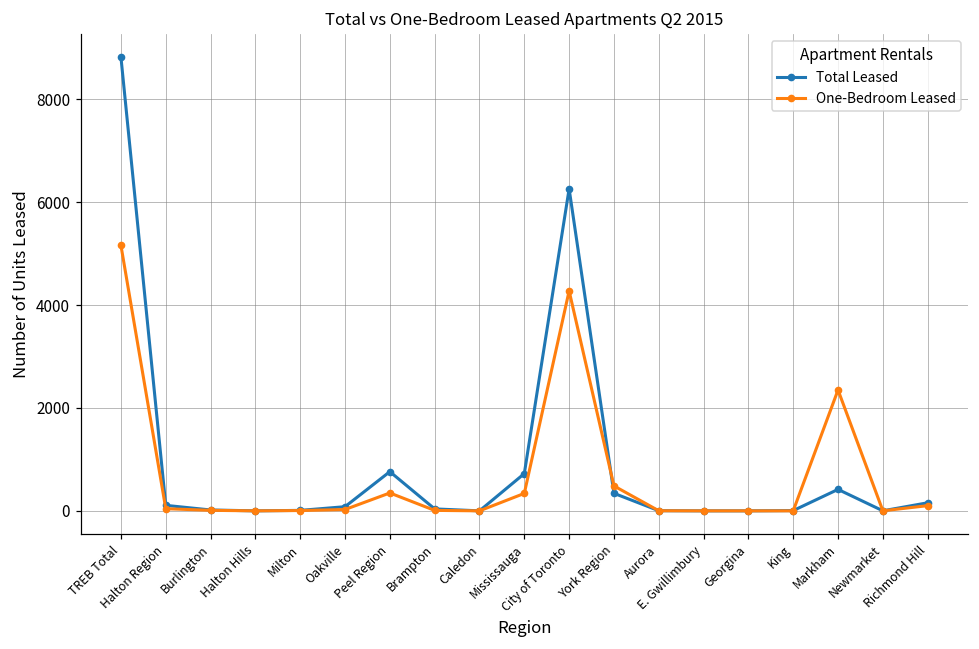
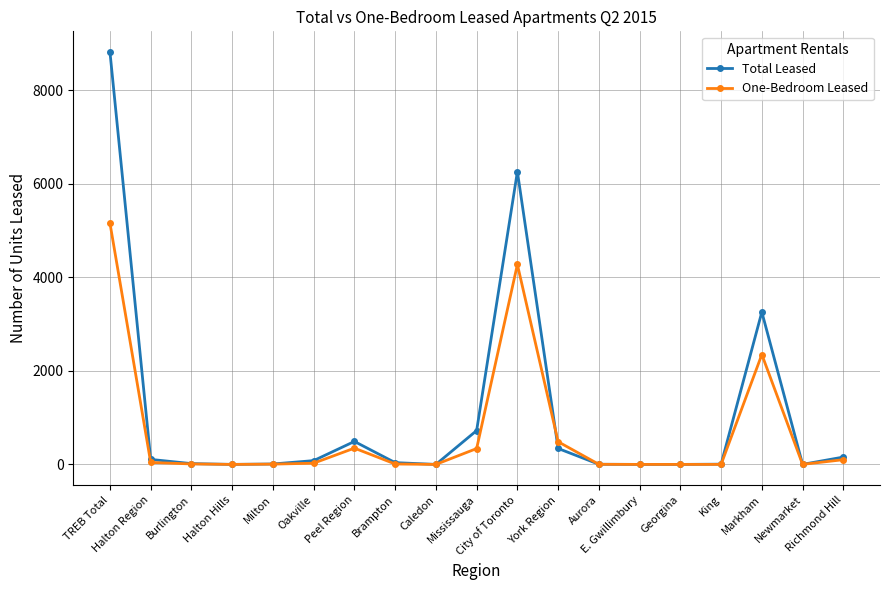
Total Leased, Peel Region: 800 -> 500
Total Leased, Markham: 400 -> 3300
